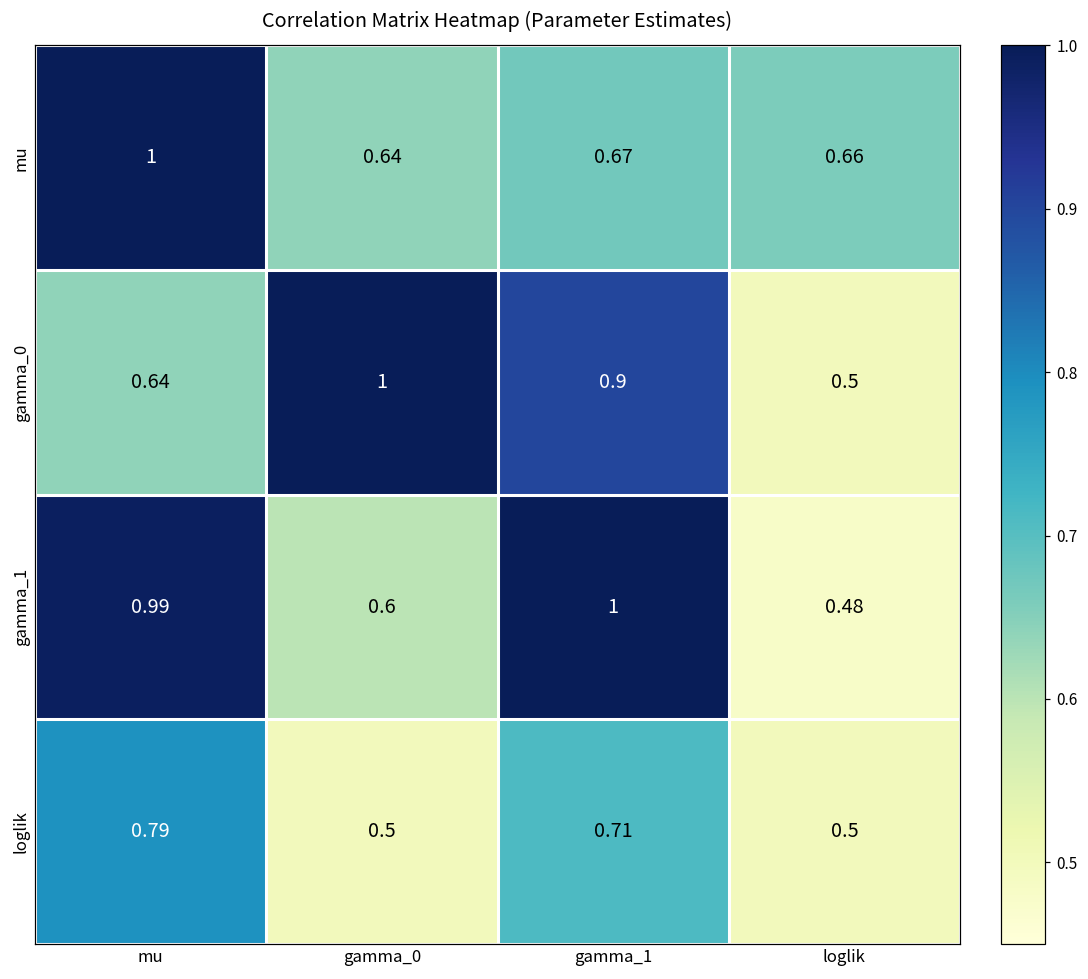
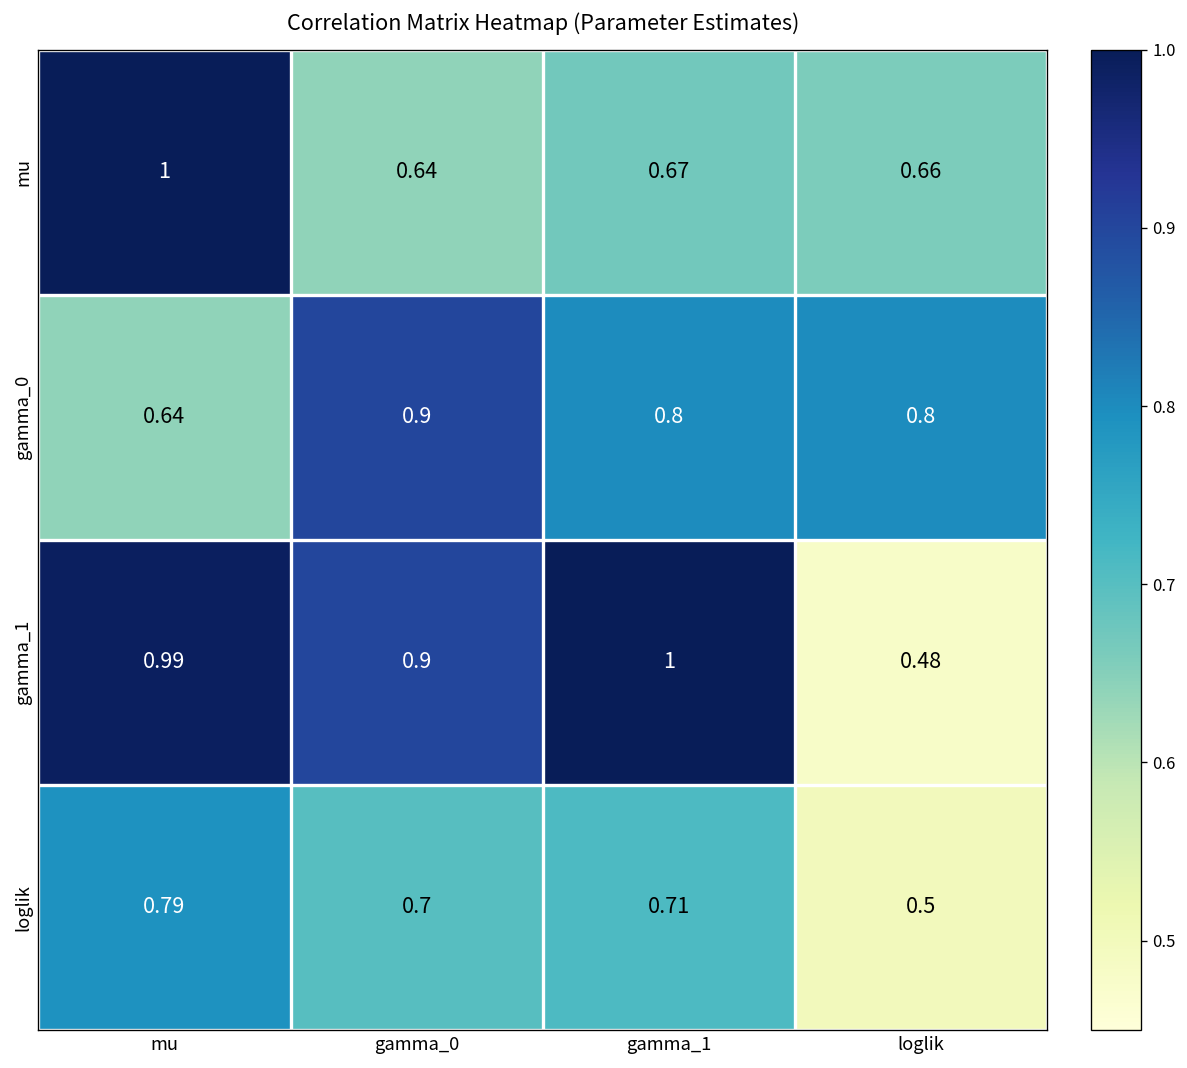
gamma_0, gamma_0: 1 -> 0.9
gamma_0, gamma_1: 0.9 -> 0.8
gamma_0, loglik: 0.5 -> 0.8
gamma_1, gamma_0: 0.6 -> 0.9
loglik, gamma_0: 0.5 -> 0.7
